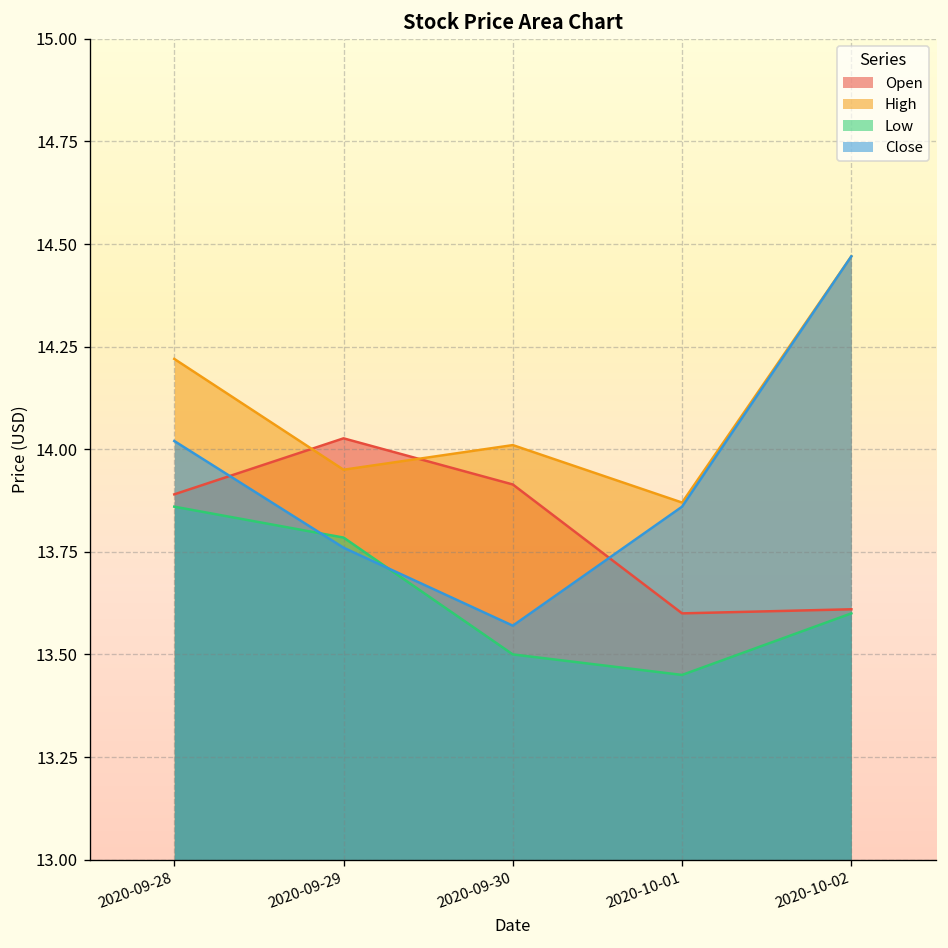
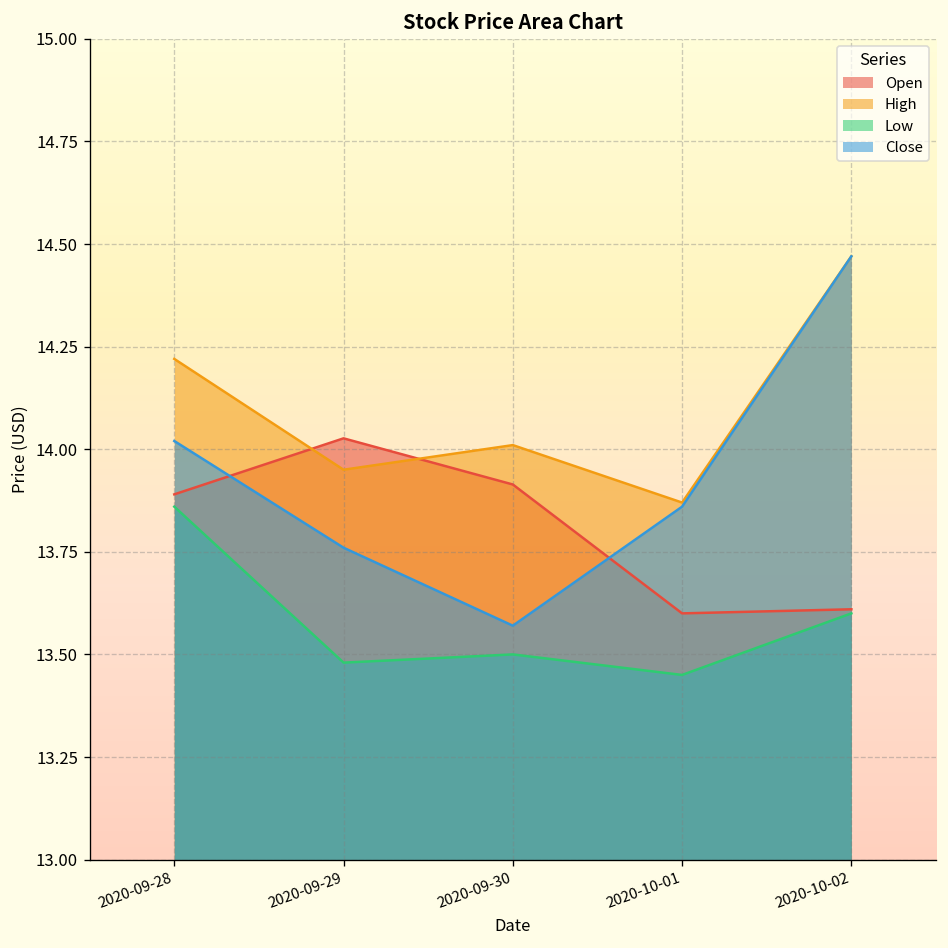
Low, 2020-09-29: 13.78 -> 13.48
